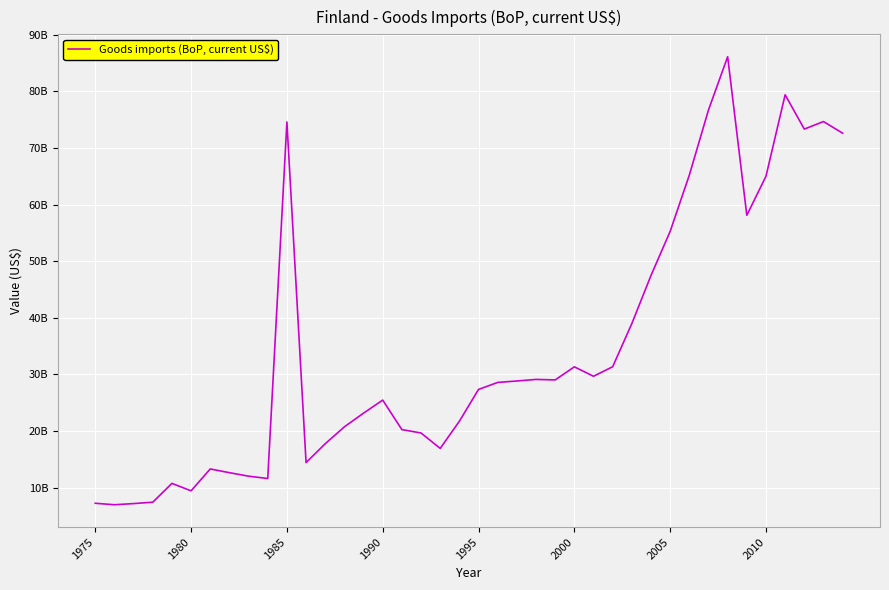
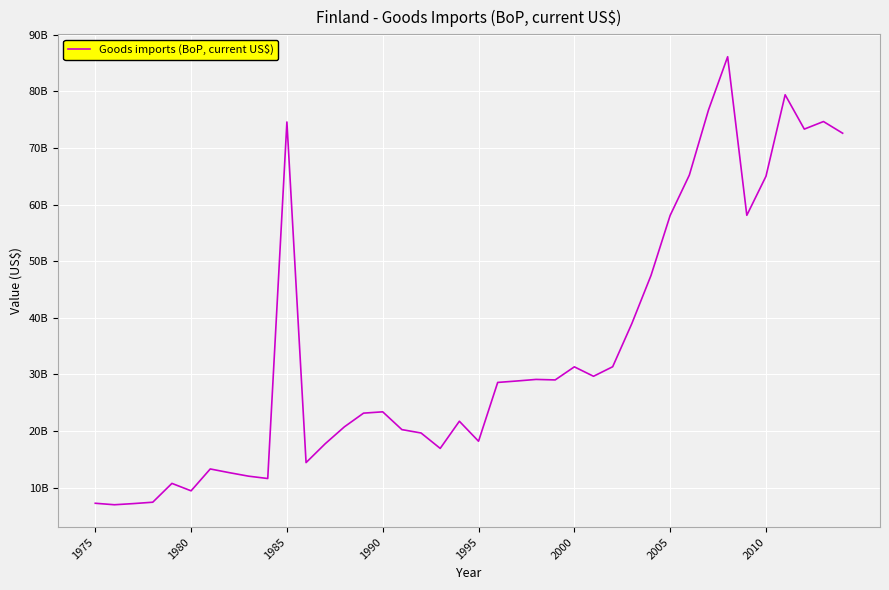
1990: 25000000000 -> 23000000000
1995: 27000000000 -> 18000000000
2005: 55000000000 -> 58000000000
